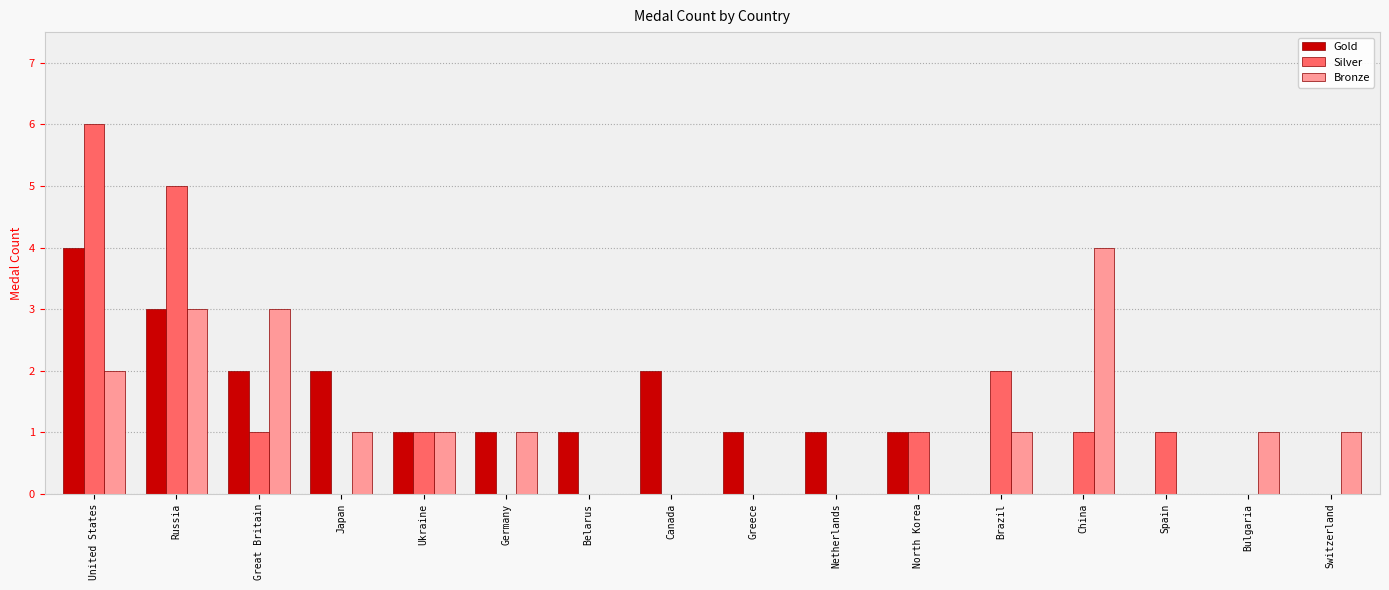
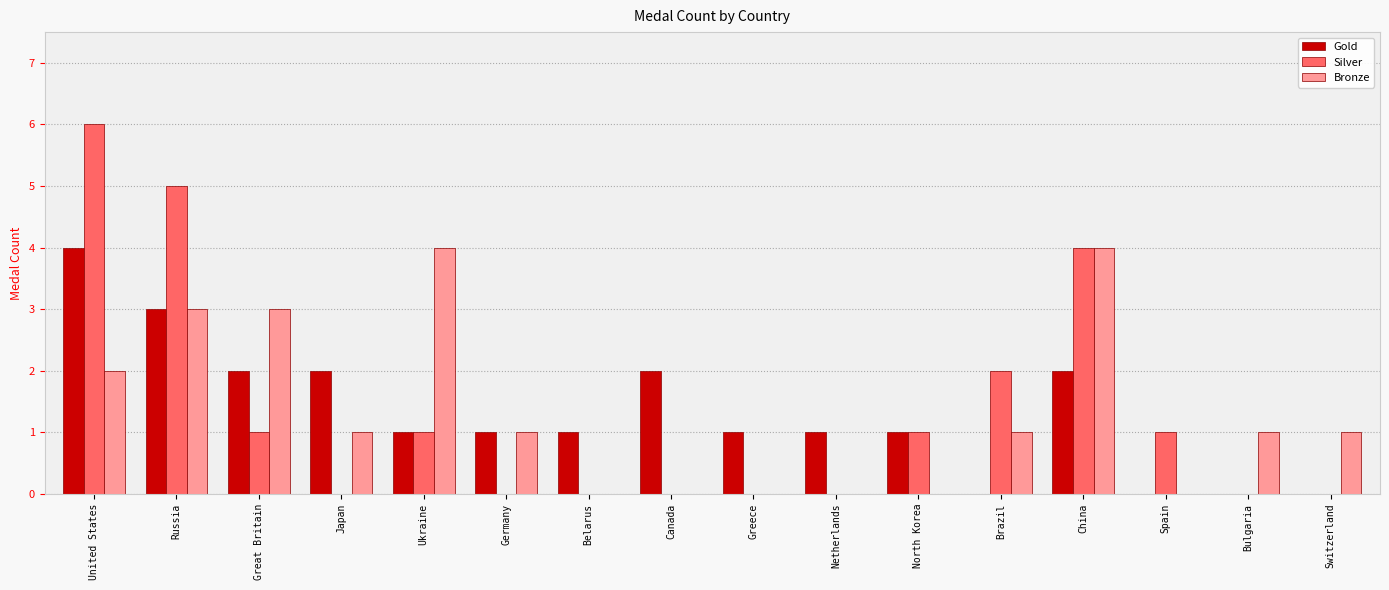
Bronze, Ukraine: 1 -> 4
Gold, China: 0 -> 2
Silver, China: 1 -> 4
